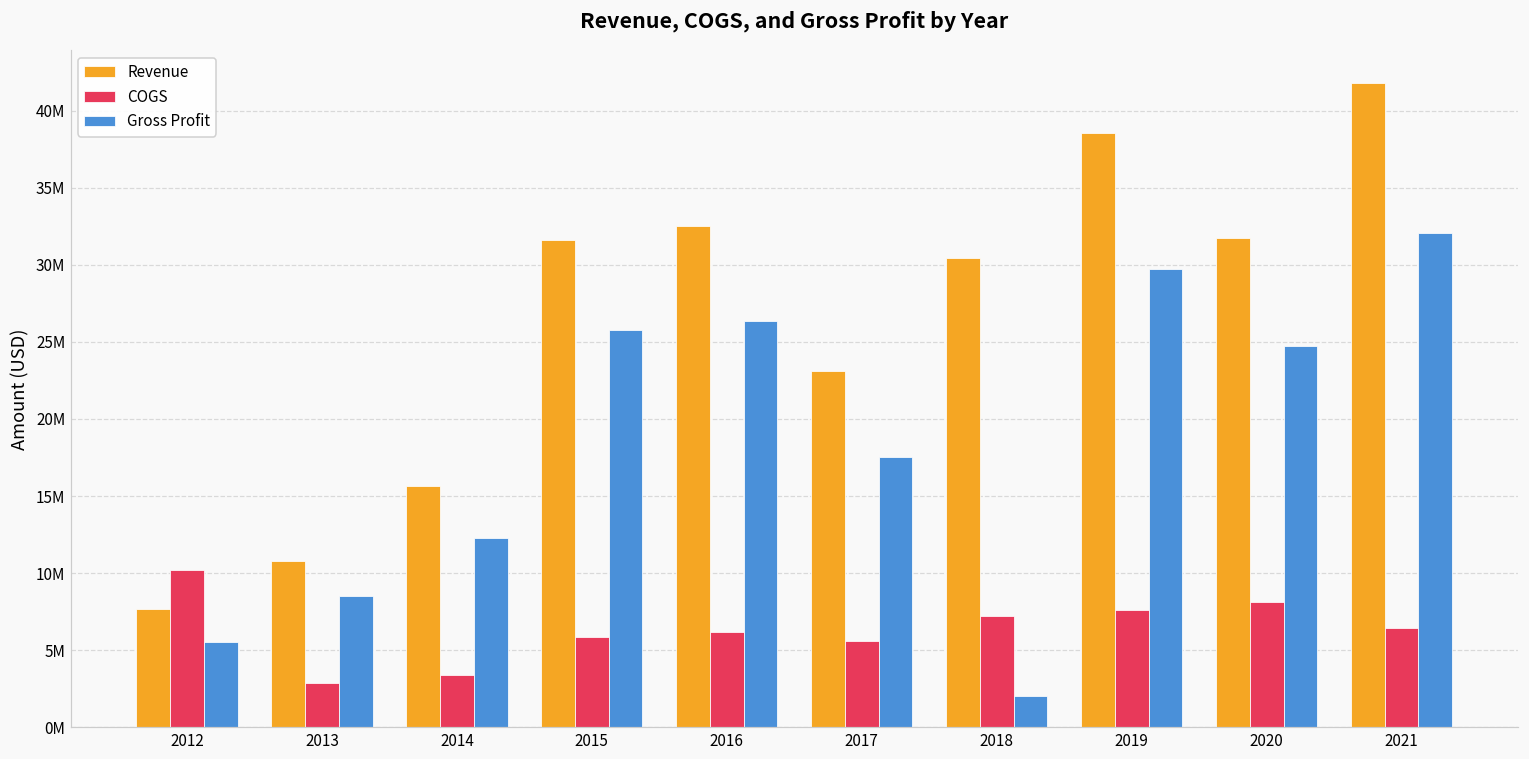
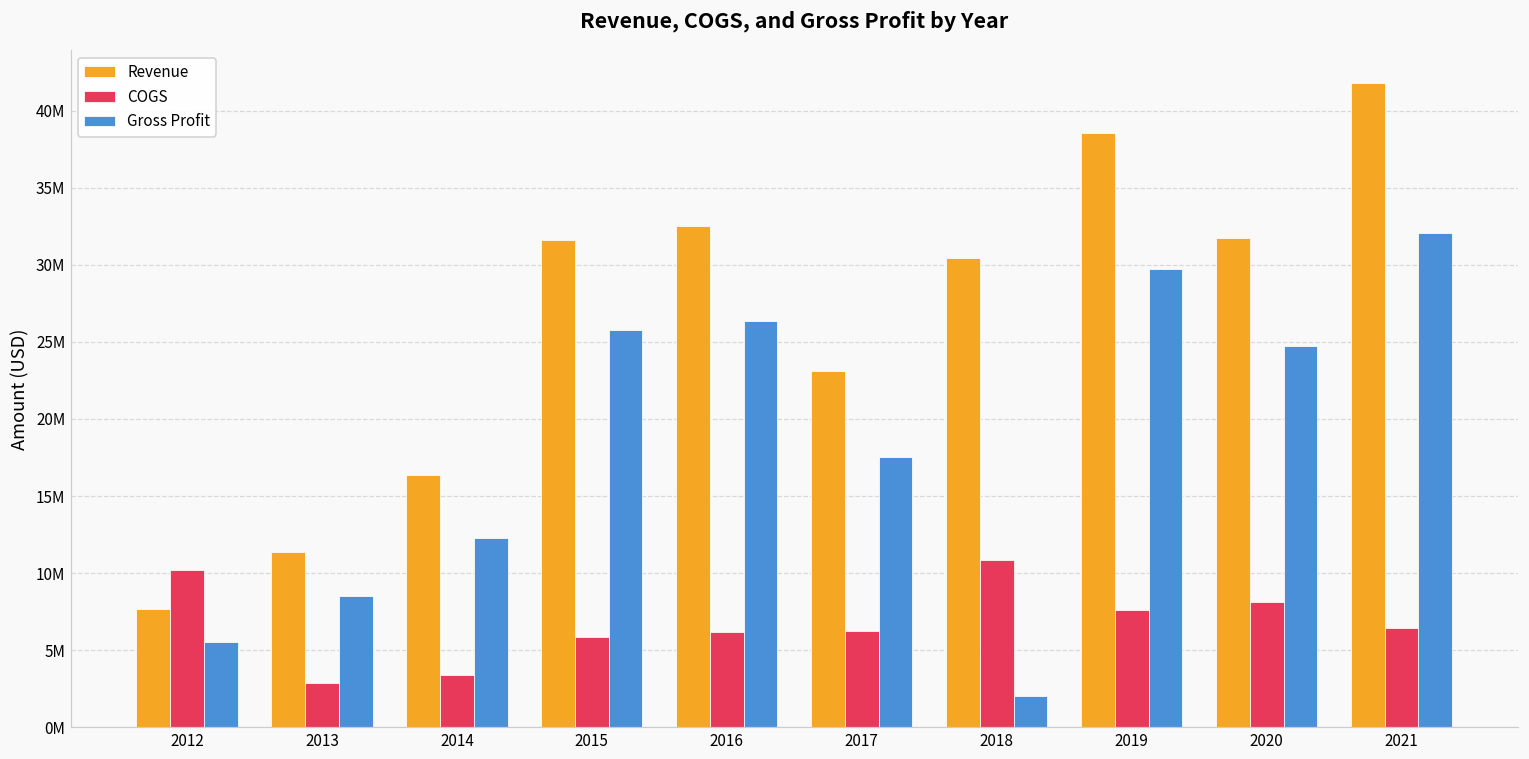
Revenue, 2013: 10800000 -> 11300000
Revenue, 2014: 15700000 -> 16400000
COGS, 2017: 5600000 -> 6200000
COGS, 2018: 7200000 -> 10800000
